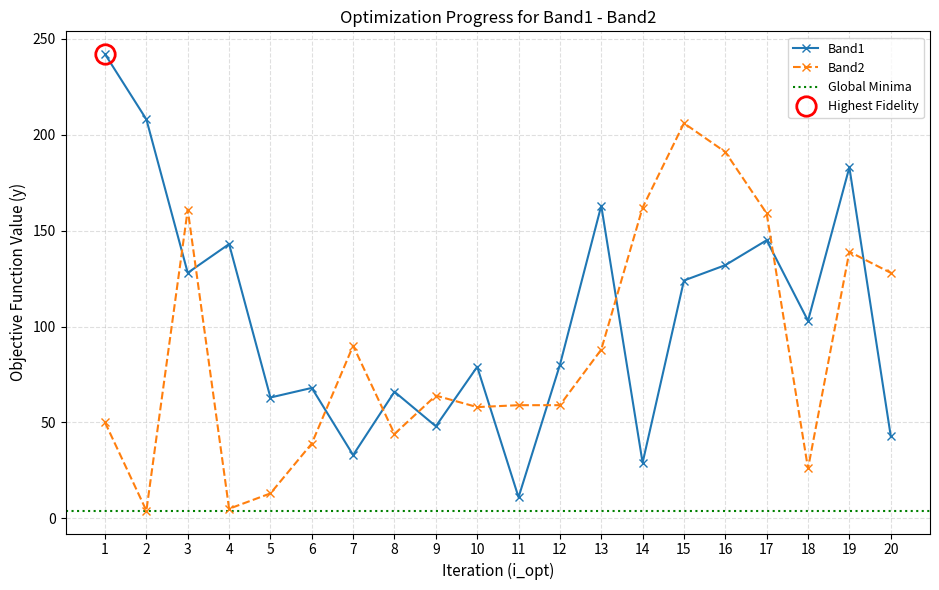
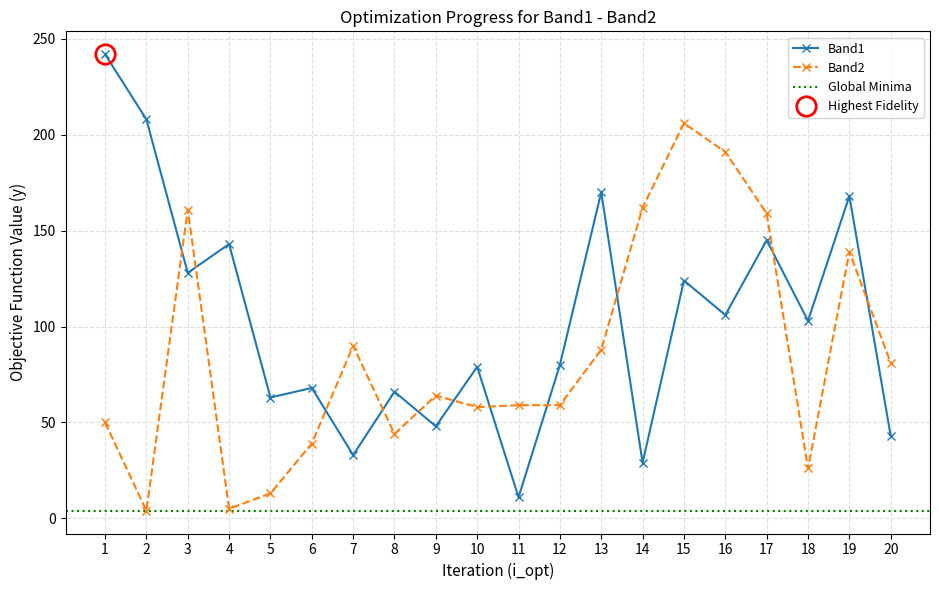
Band1, 13: 163 -> 170
Band1, 16: 132 -> 106
Band1, 19: 183 -> 168
Band2, 20: 128 -> 81
